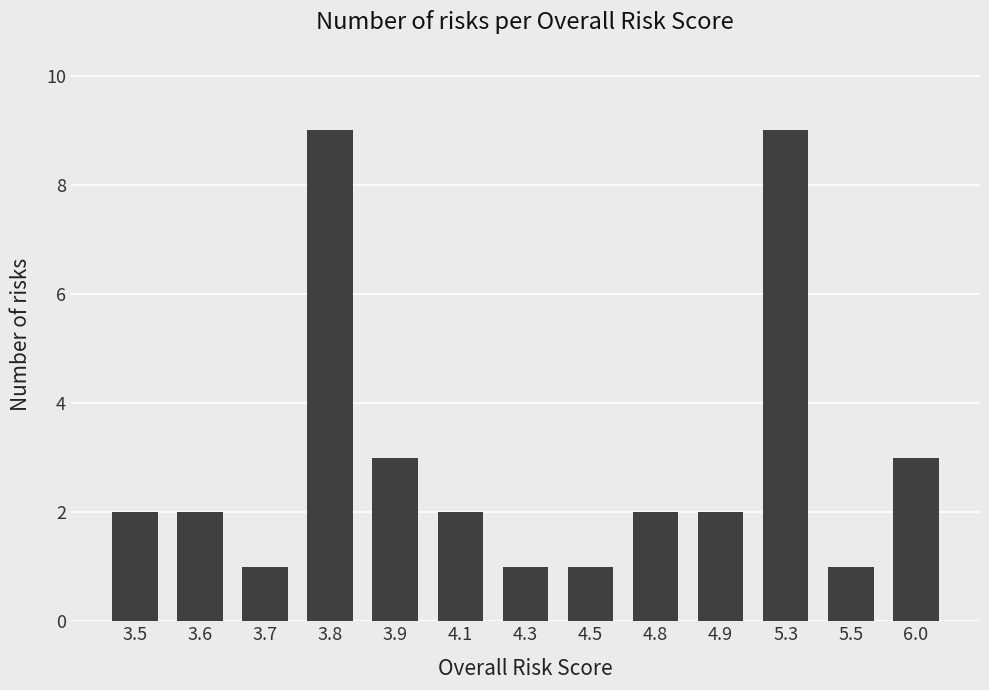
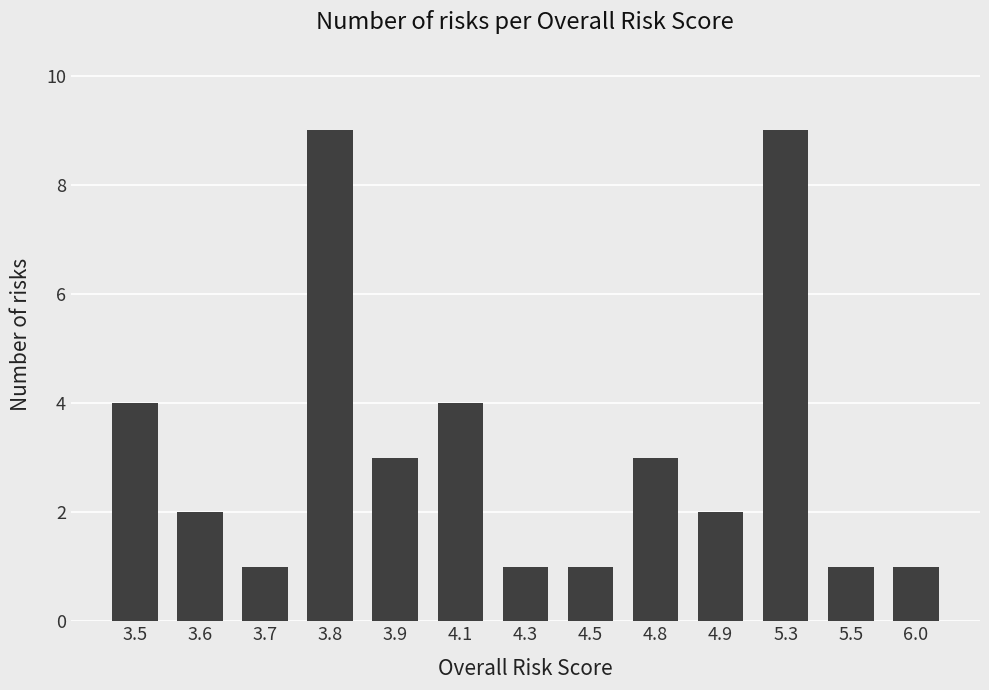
3.5: 2 -> 4
4.1: 2 -> 4
4.8: 2 -> 3
6.0: 3 -> 1
